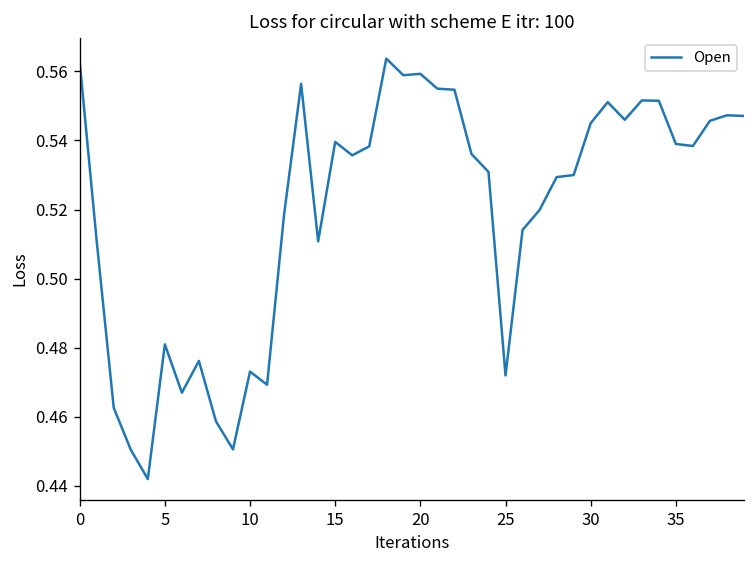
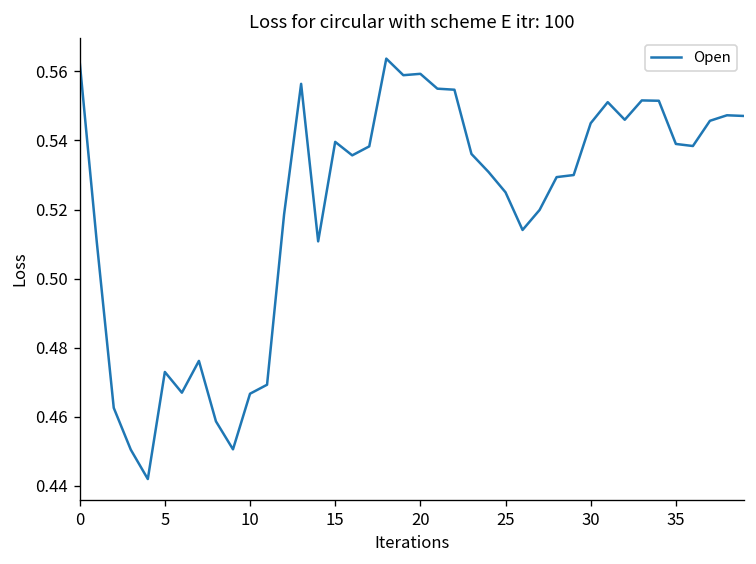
5: 0.481 -> 0.473
10: 0.473 -> 0.467
25: 0.472 -> 0.525
